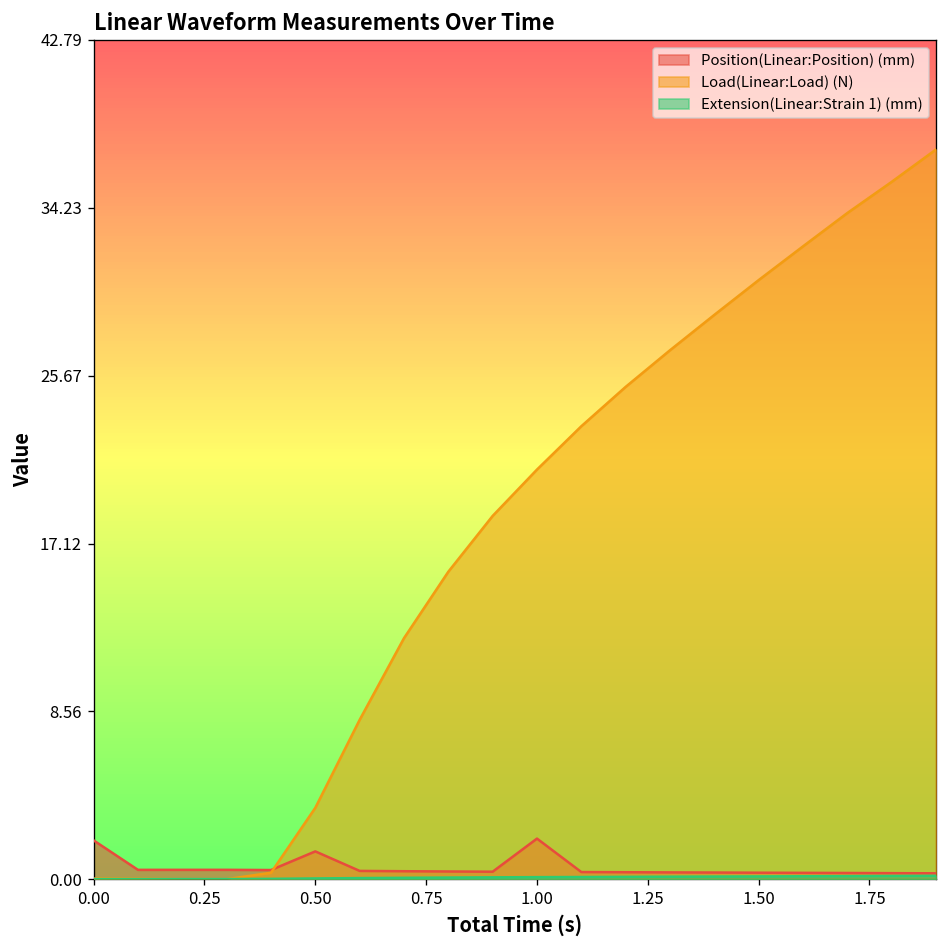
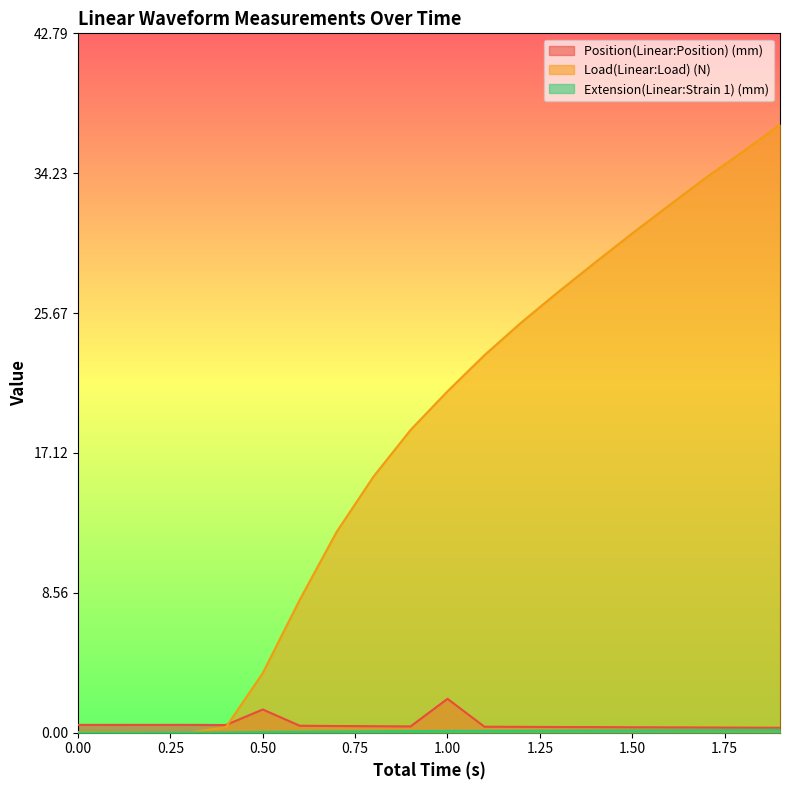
Position(Linear:Position) (mm), 0.00: 2.0 -> 0.5
